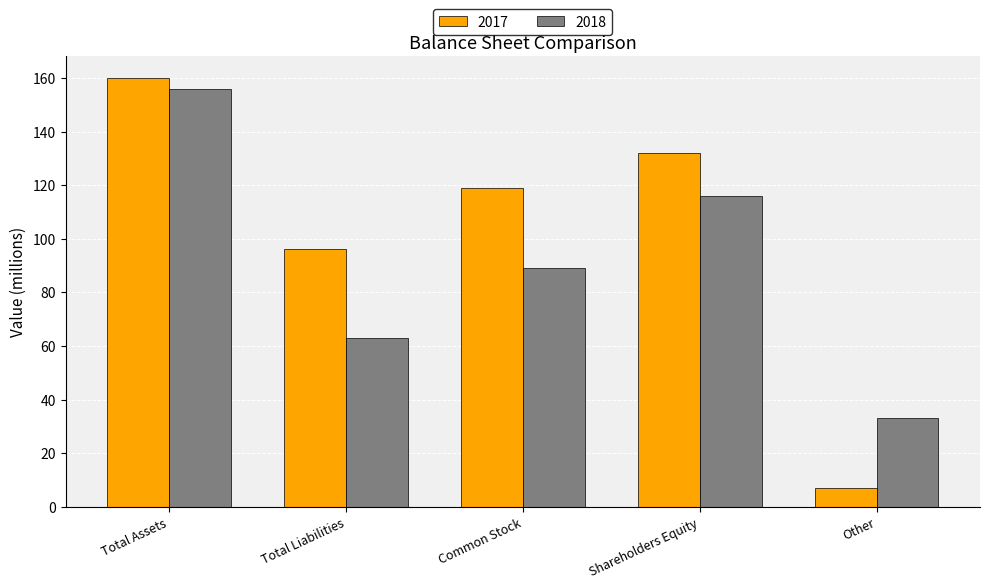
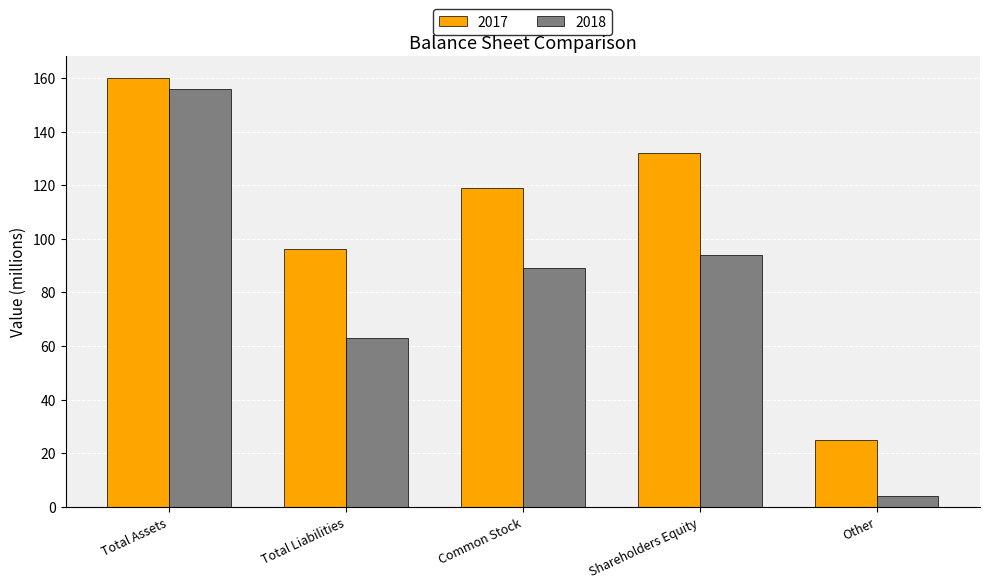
2018, Shareholders Equity: 116 -> 94
2017, Other: 7 -> 25
2018, Other: 33 -> 4
